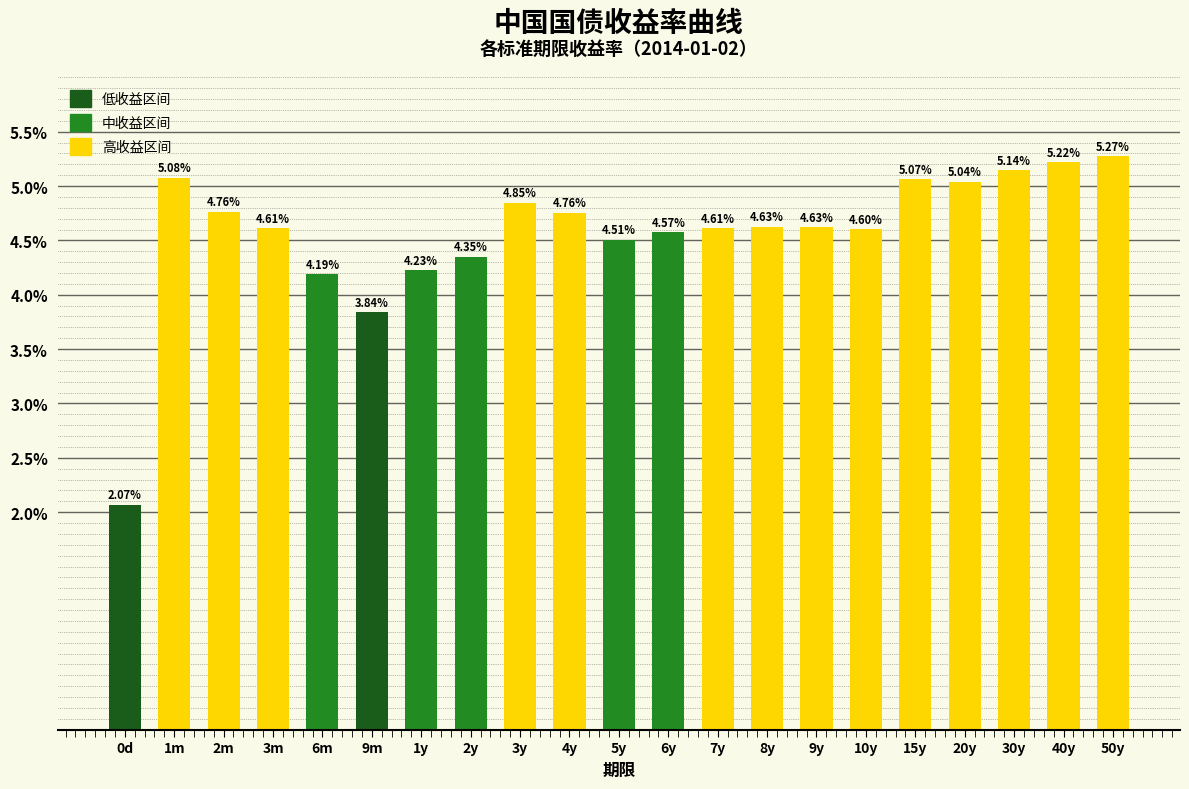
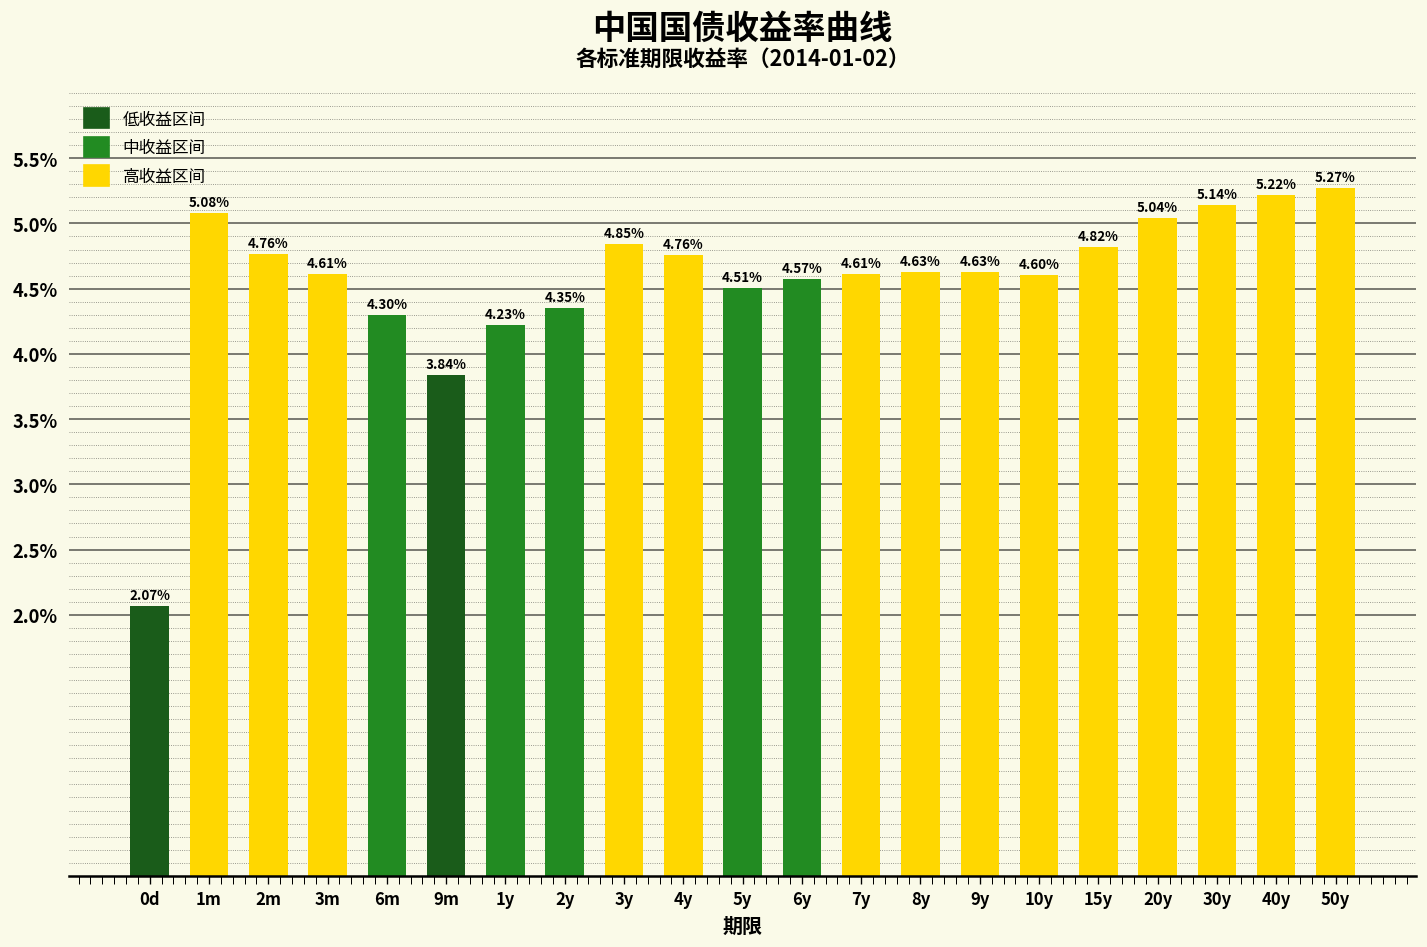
6m: 4.19% -> 4.30%
15y: 5.07% -> 4.82%
